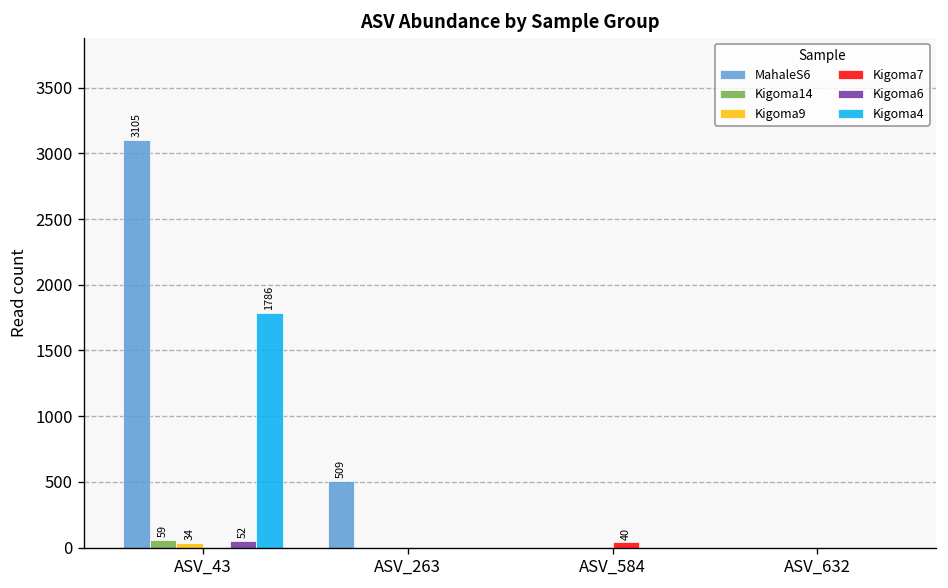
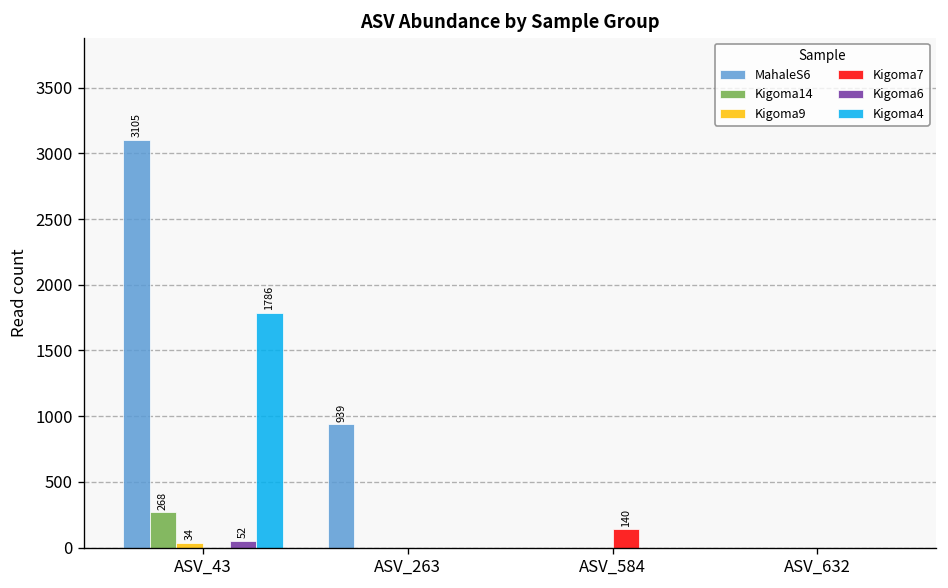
Kigoma14, ASV_43: 59 -> 268
MahaleS6, ASV_263: 509 -> 939
Kigoma7, ASV_584: 40 -> 140
